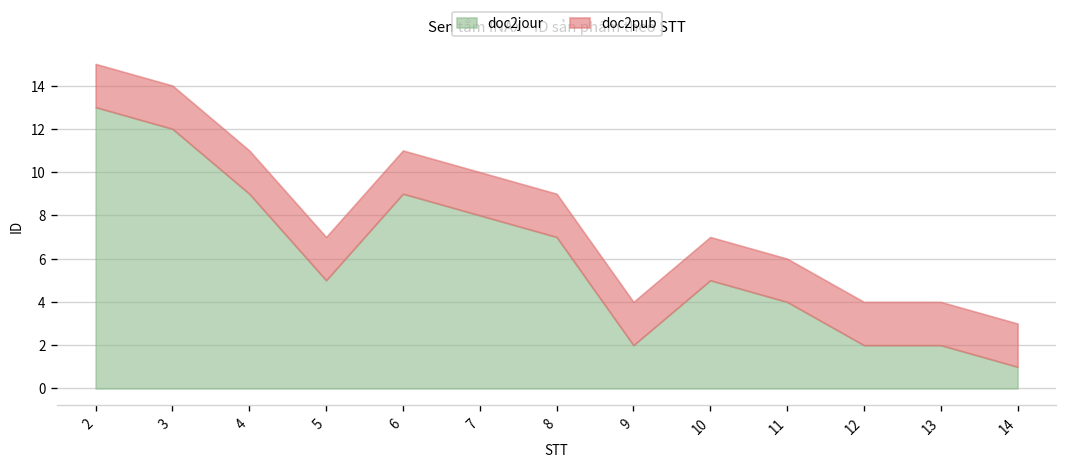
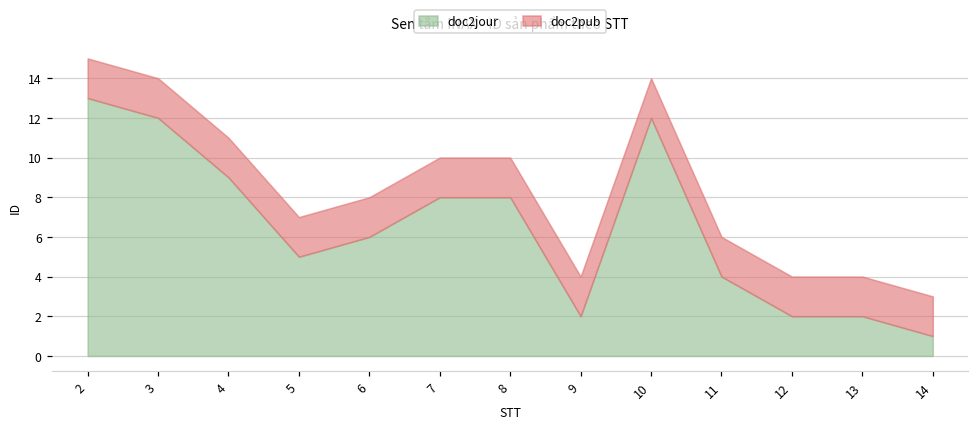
doc2jour, 6: 9.0 -> 6.0
doc2jour, 8: 7.0 -> 8.0
doc2jour, 10: 5.0 -> 12.0
